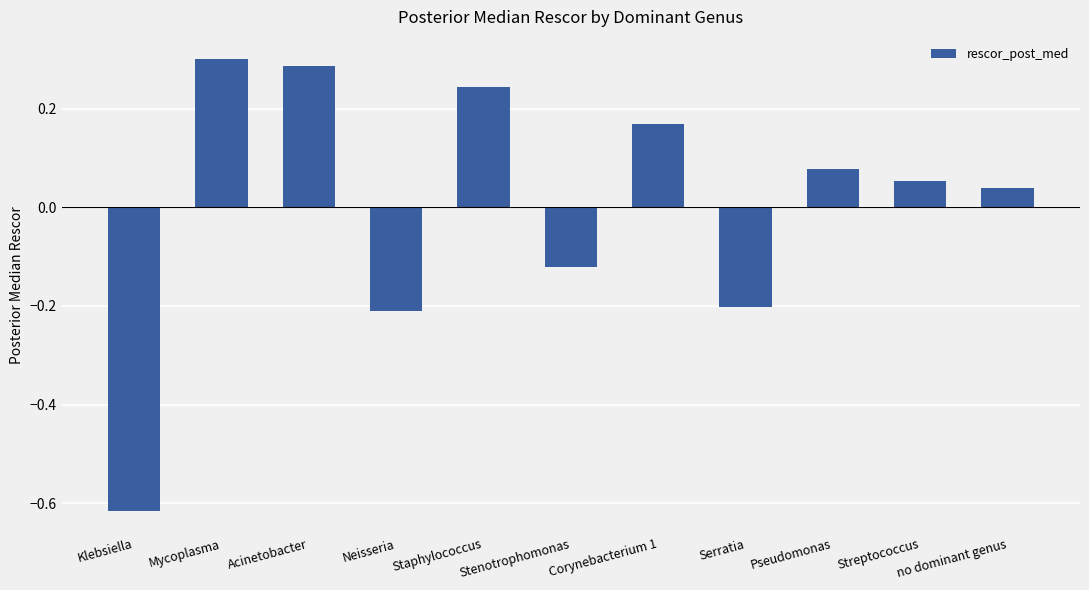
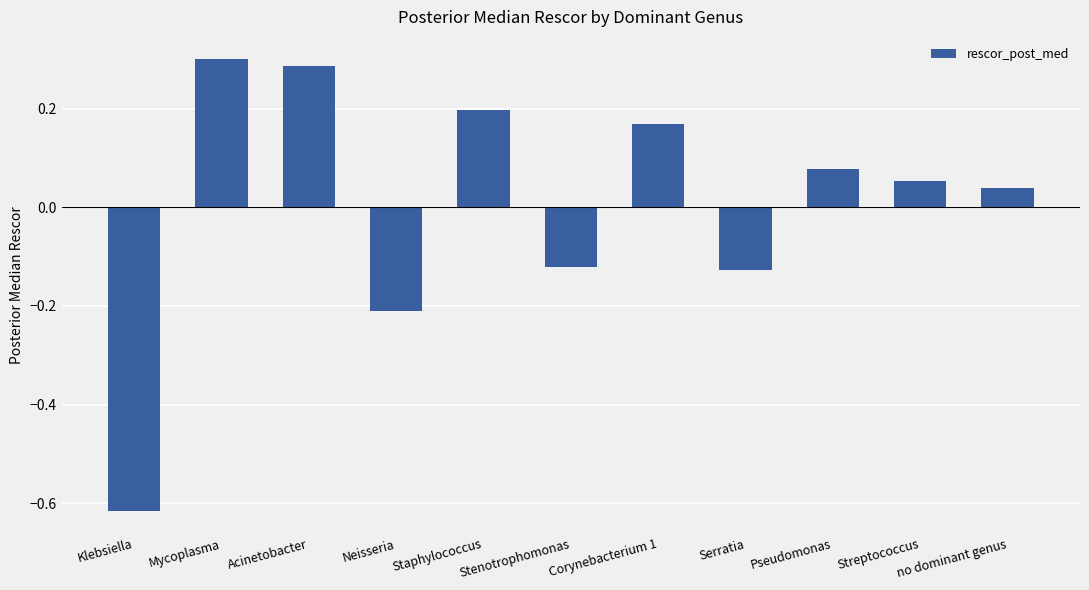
Staphylococcus: 0.24 -> 0.20
Serratia: -0.20 -> -0.13
